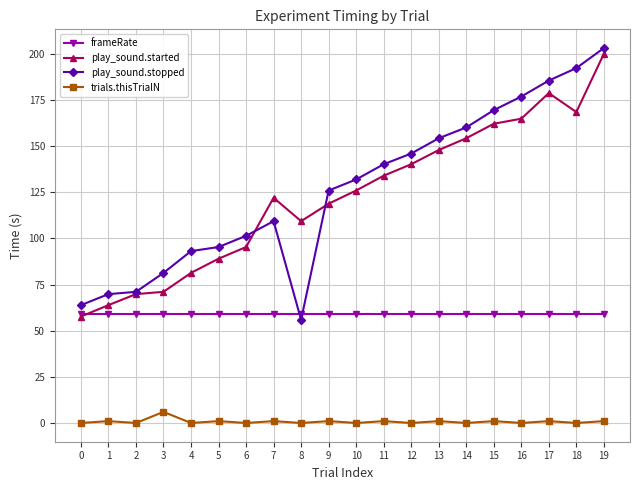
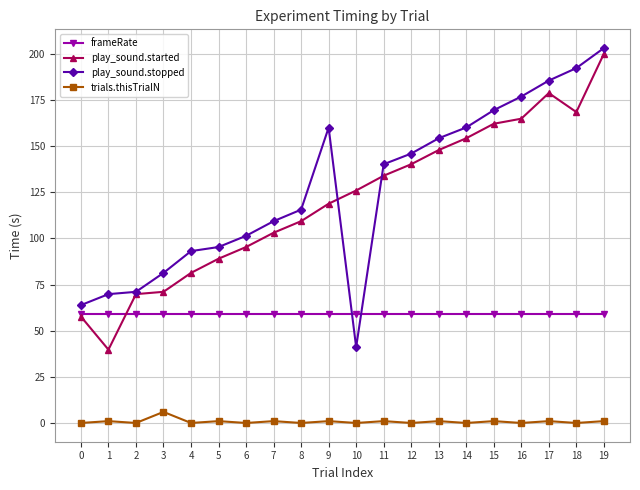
play_sound.started, 1: 64 -> 40
play_sound.started, 7: 122 -> 103
play_sound.stopped, 8: 56 -> 116
play_sound.stopped, 9: 126 -> 160
play_sound.stopped, 10: 132 -> 41
